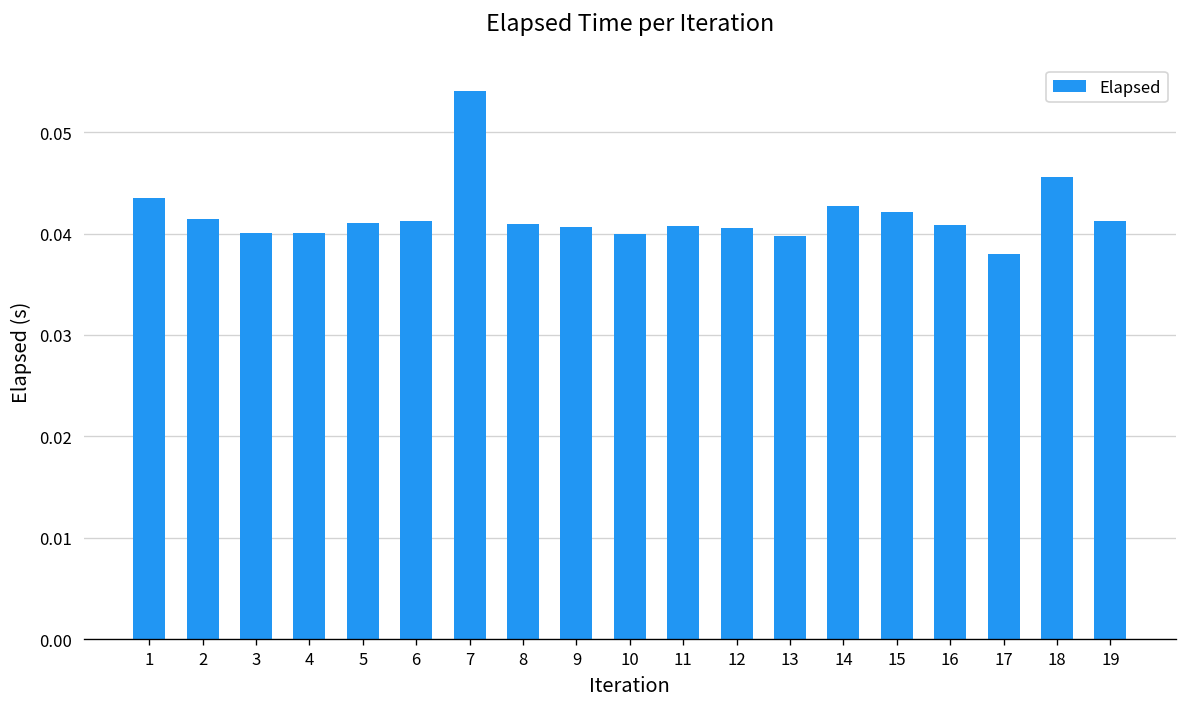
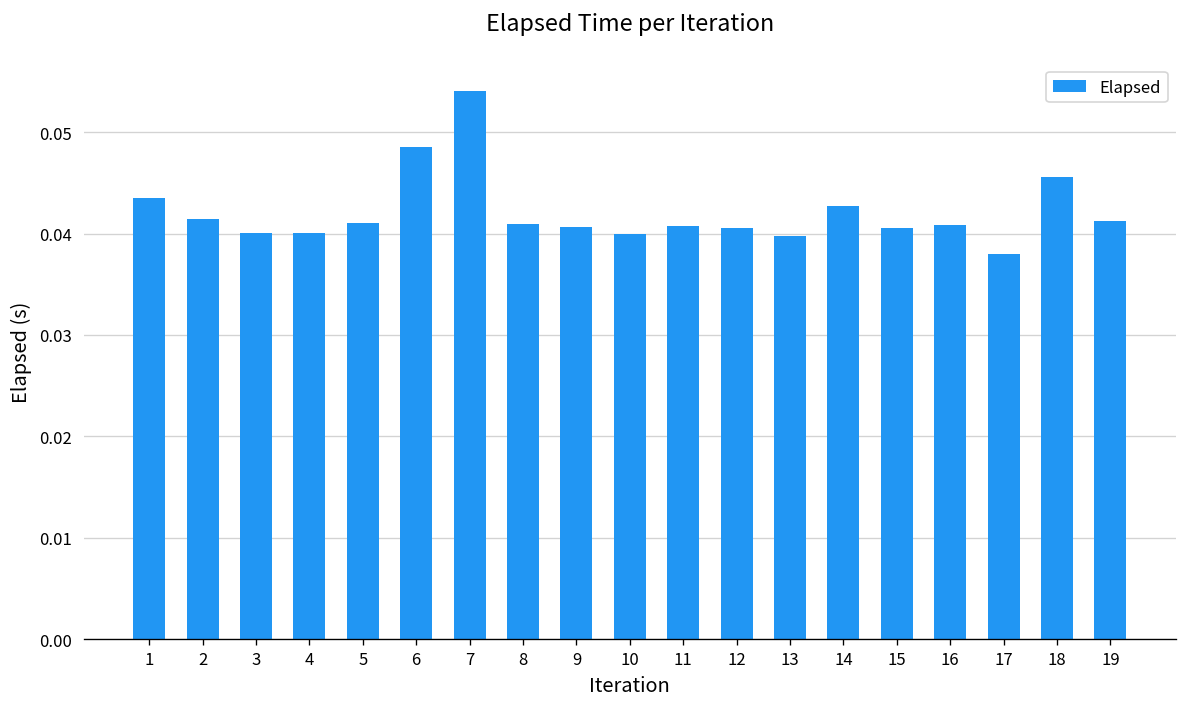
6: 0.041 -> 0.049
15: 0.042 -> 0.041
